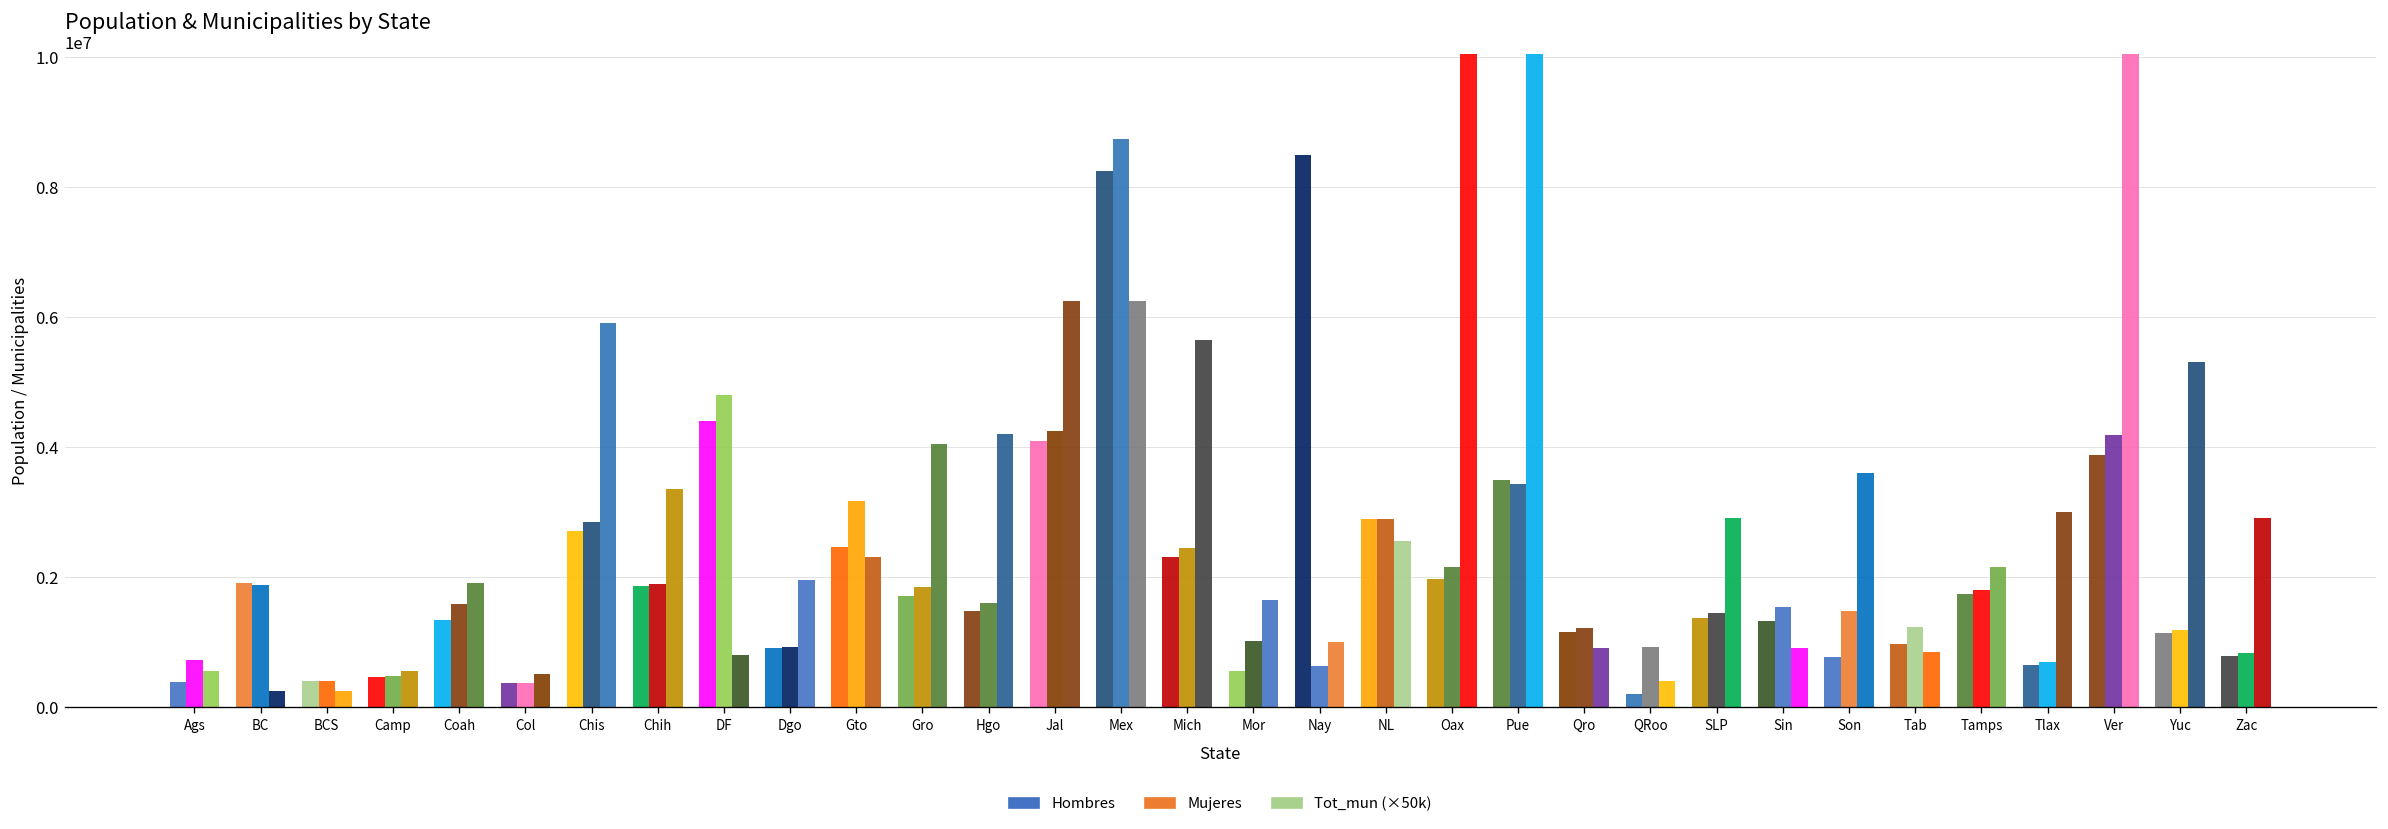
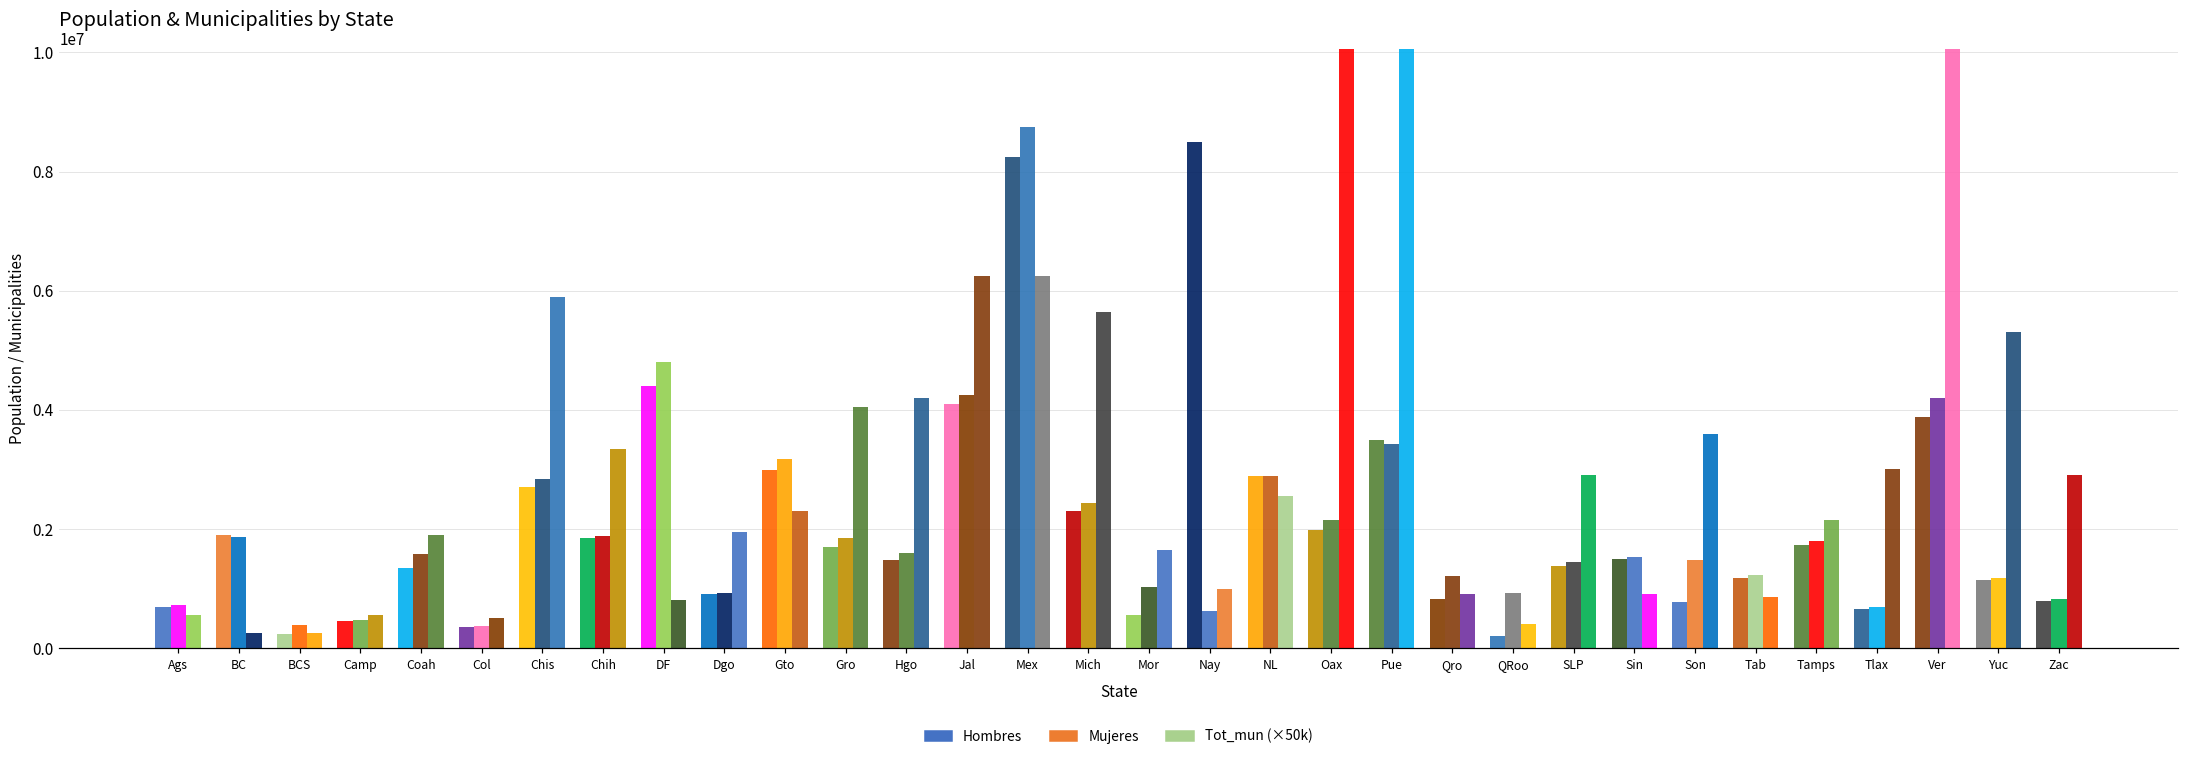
Hombres, Ags: 400000 -> 700000
Hombres, BCS: 400000 -> 200000
Hombres, Gto: 2500000 -> 3000000
Hombres, Qro: 1200000 -> 800000
Hombres, Sin: 1300000 -> 1500000
Hombres, Tab: 1000000 -> 1200000
